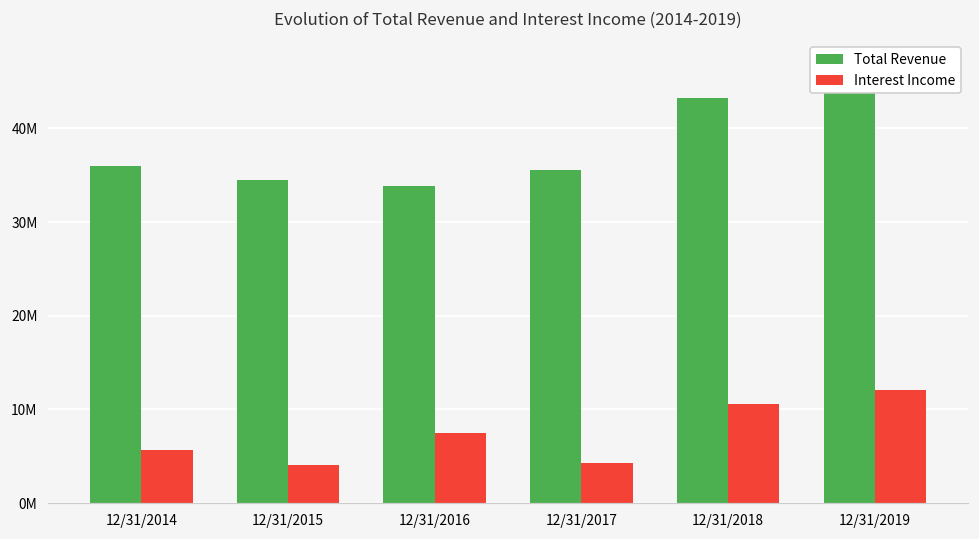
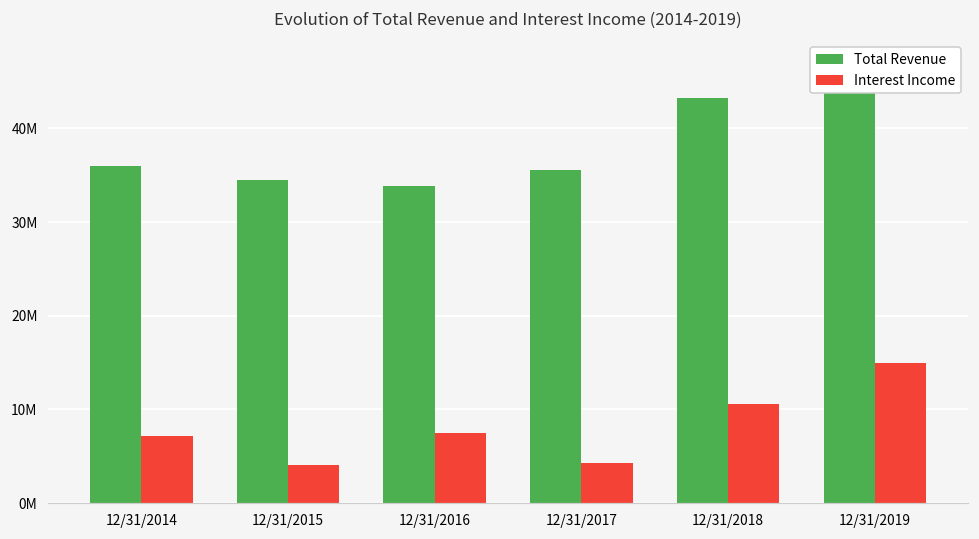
Interest Income, 12/31/2014: 6000000 -> 7000000
Interest Income, 12/31/2019: 12000000 -> 15000000
